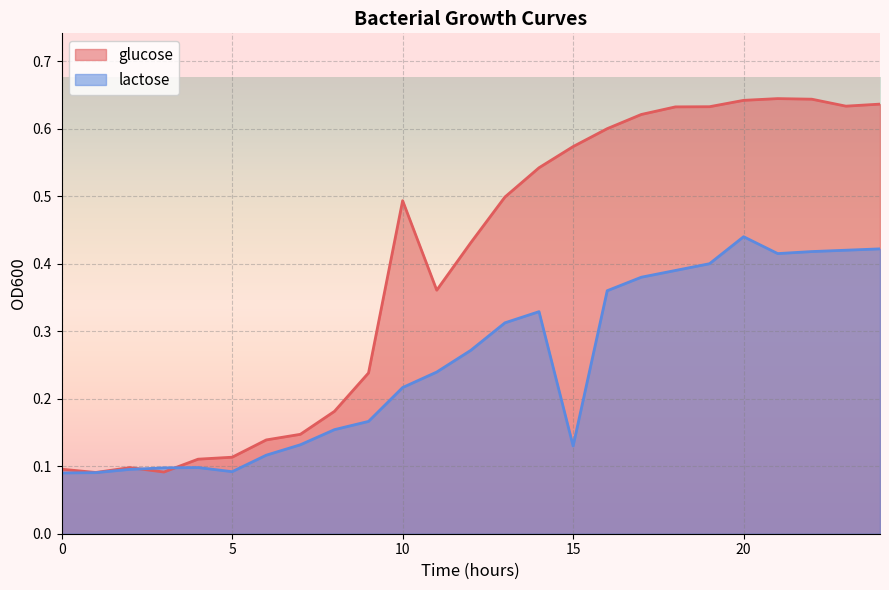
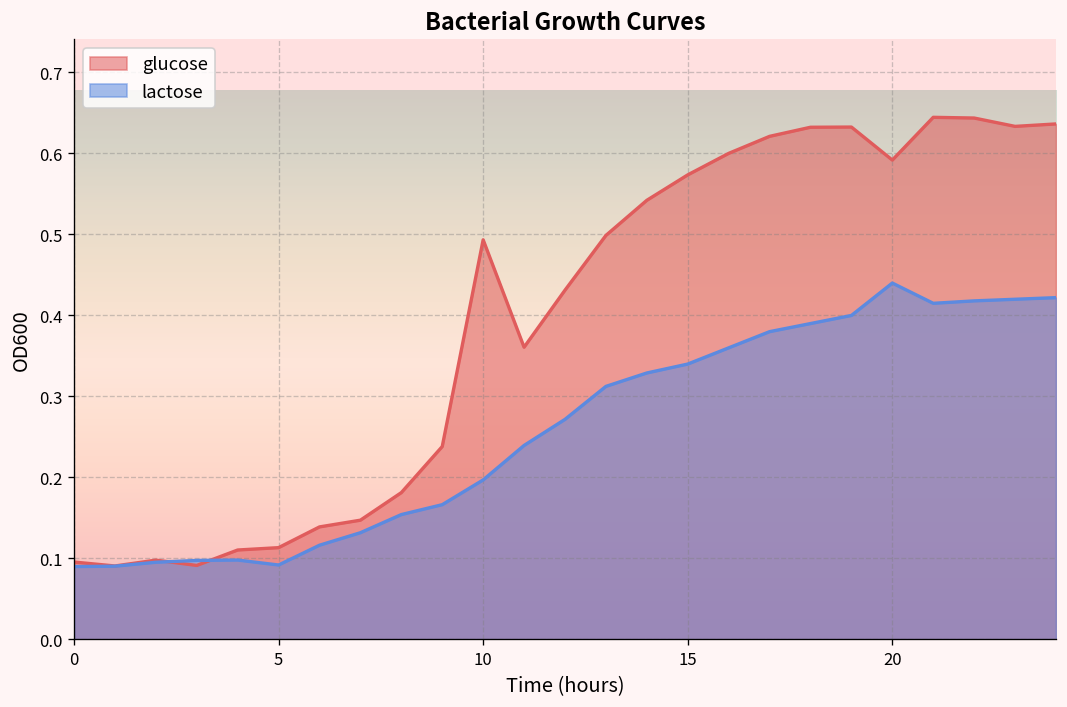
lactose, 10: 0.22 -> 0.20
lactose, 15: 0.13 -> 0.34
glucose, 20: 0.64 -> 0.59
